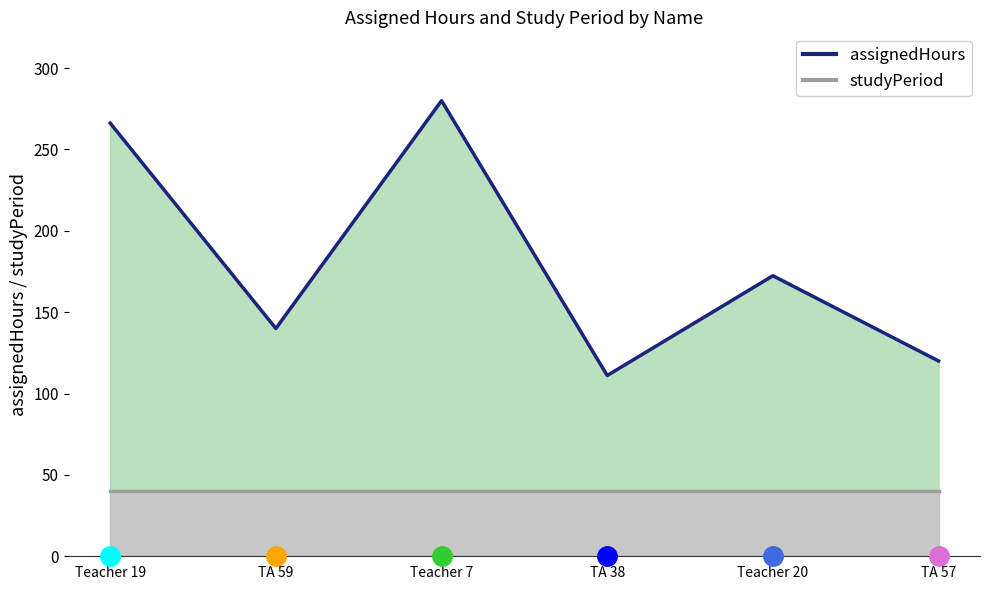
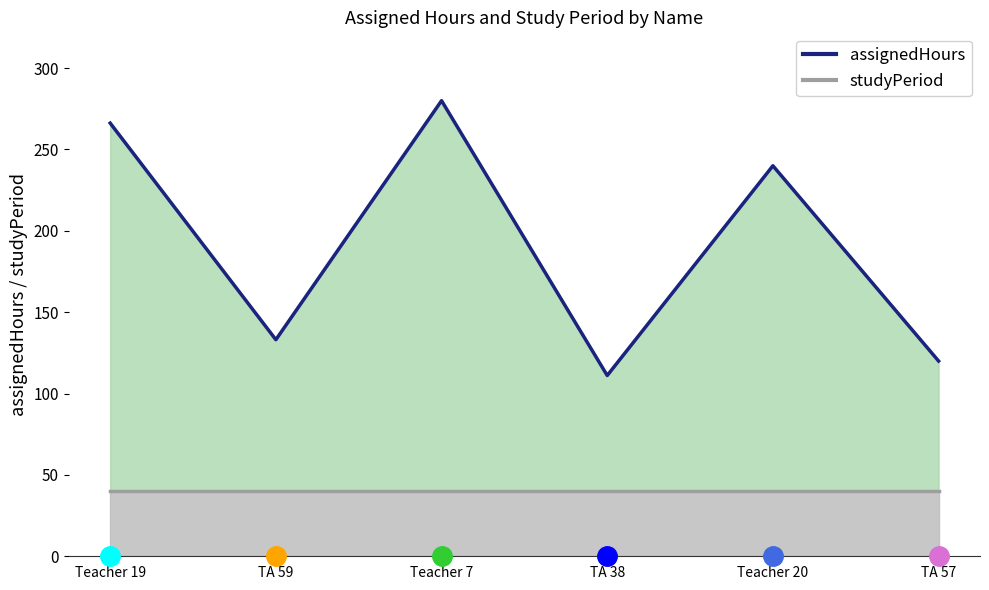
assignedHours, TA 59: 140 -> 133
assignedHours, Teacher 20: 172 -> 240
